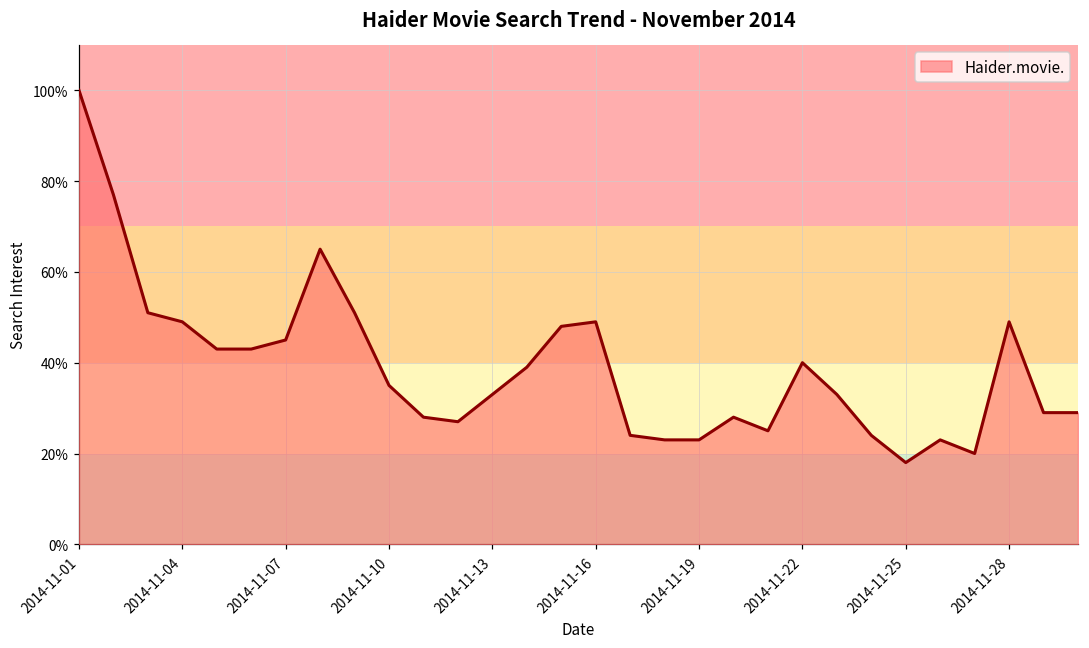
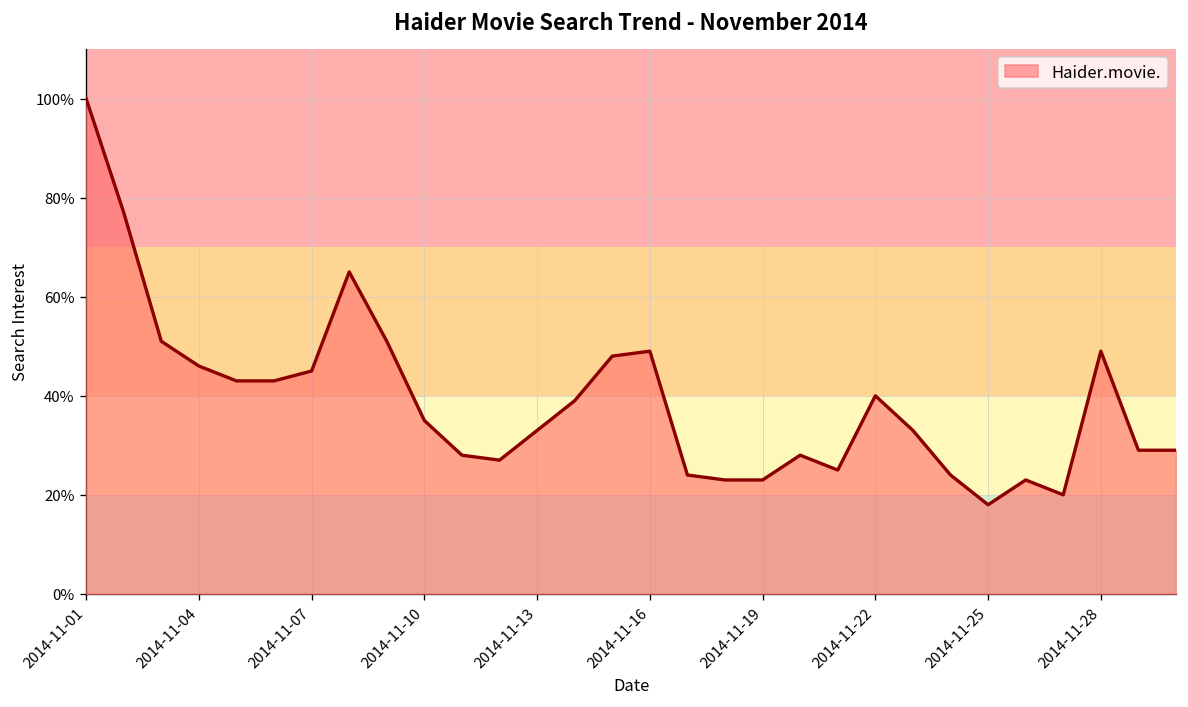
2014-11-04: 49% -> 46%
